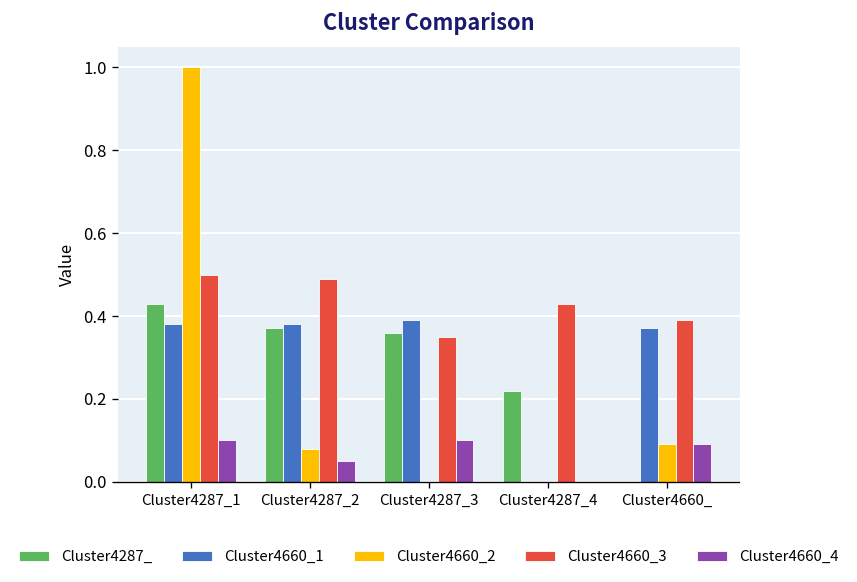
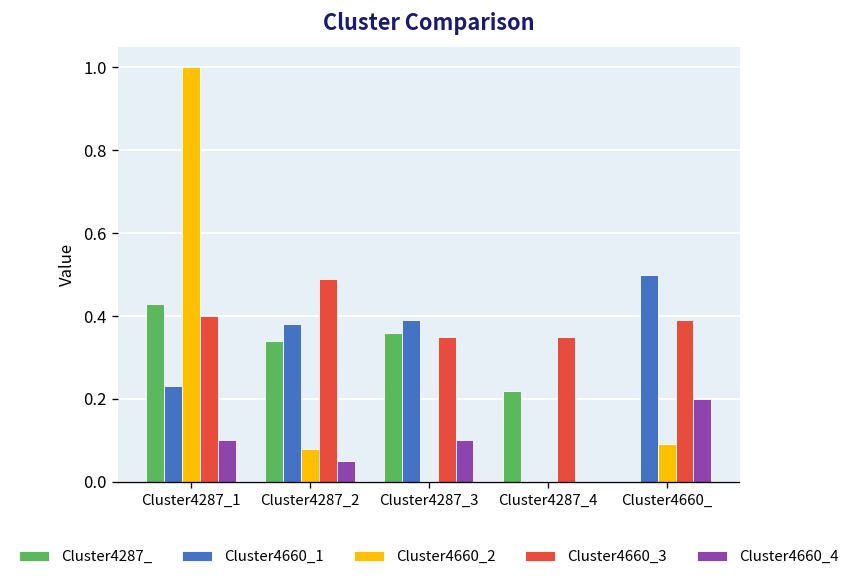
Cluster4660_1, Cluster4287_1: 0.38 -> 0.23
Cluster4660_3, Cluster4287_1: 0.5 -> 0.4
Cluster4287_, Cluster4287_2: 0.37 -> 0.34
Cluster4660_3, Cluster4287_4: 0.43 -> 0.35
Cluster4660_1, Cluster4660_: 0.37 -> 0.50
Cluster4660_4, Cluster4660_: 0.09 -> 0.20
